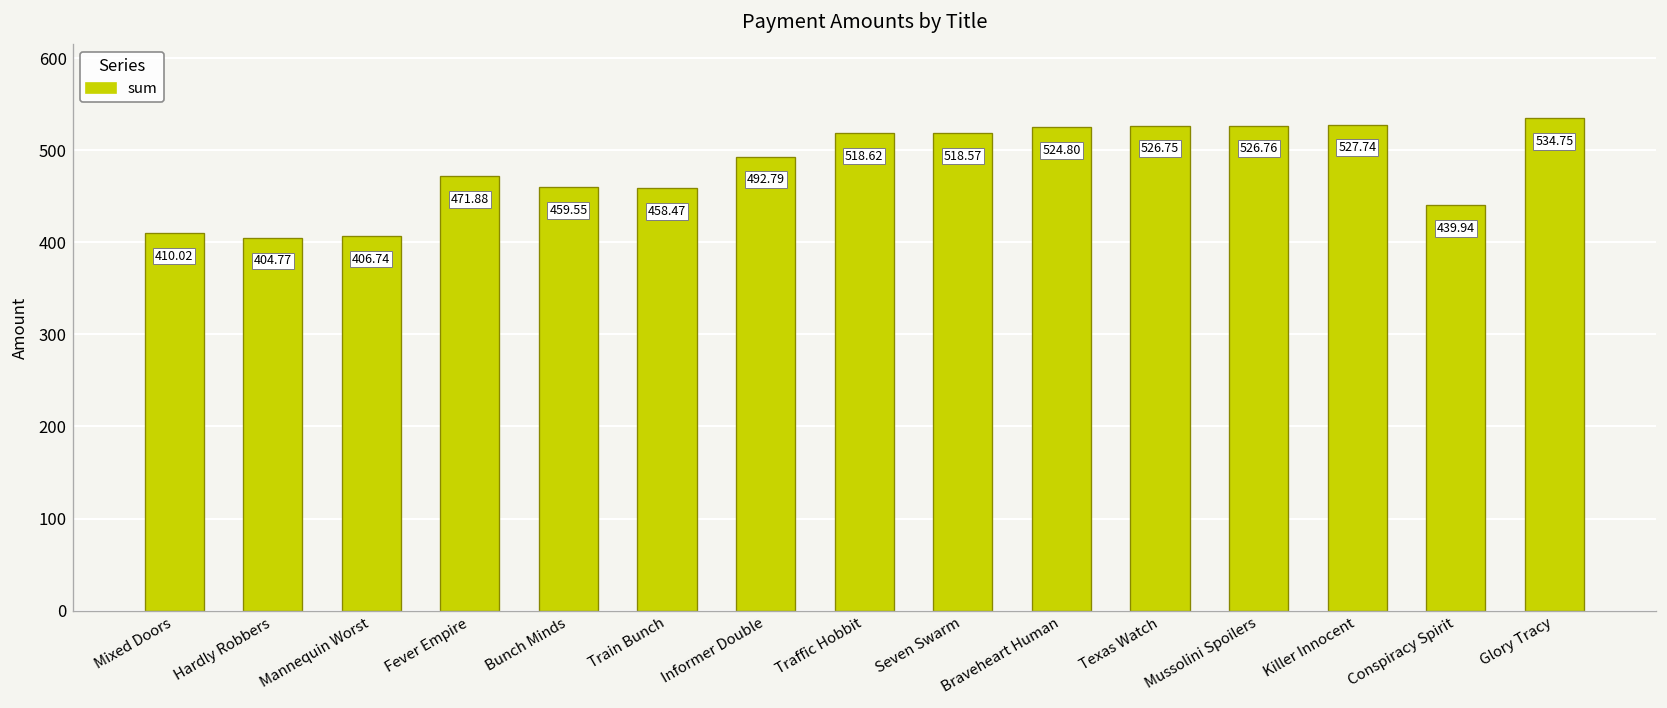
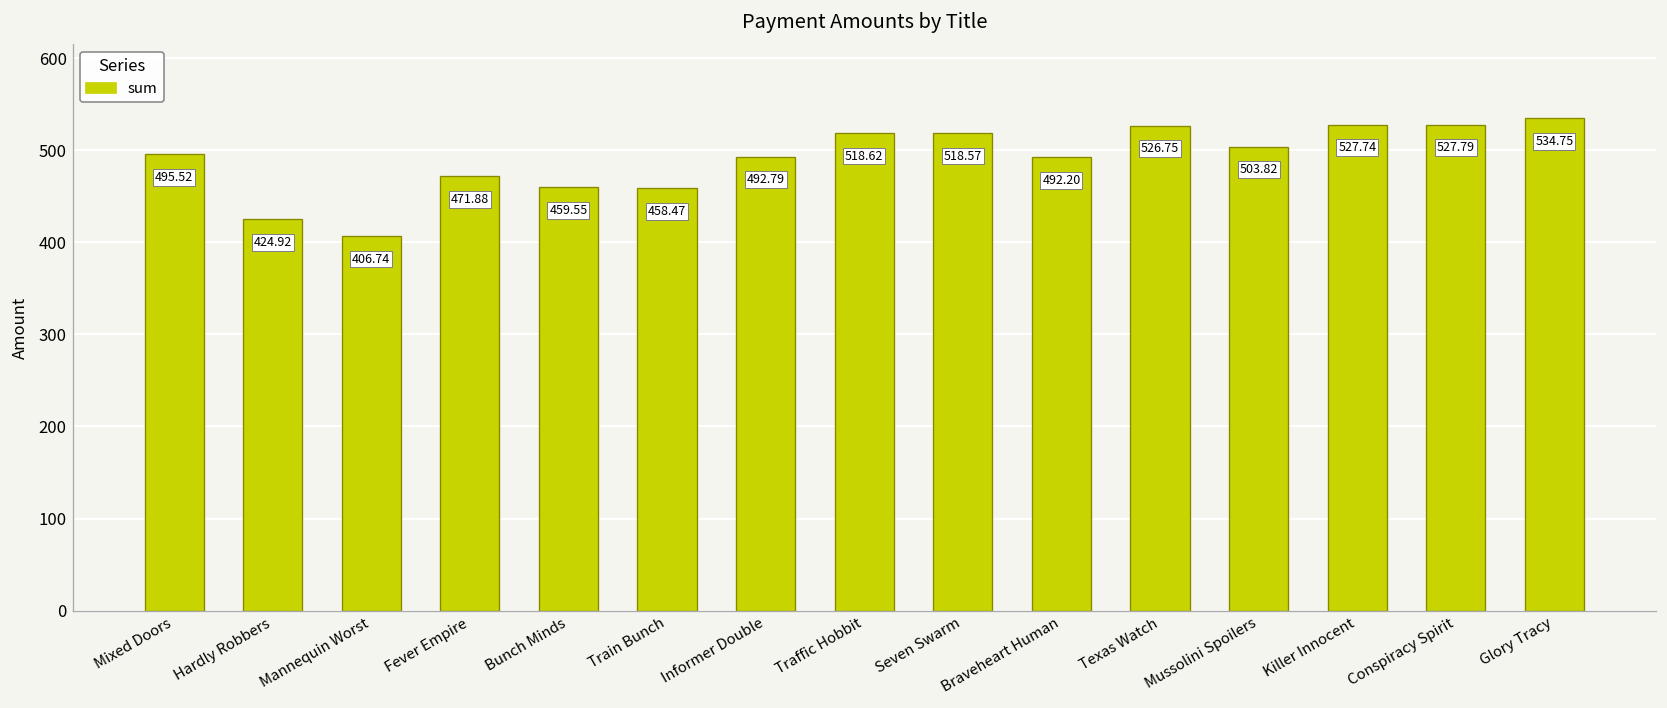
Mixed Doors: 410.02 -> 495.52
Hardly Robbers: 404.77 -> 424.92
Braveheart Human: 524.80 -> 492.20
Mussolini Spoilers: 526.76 -> 503.82
Conspiracy Spirit: 439.94 -> 527.79
